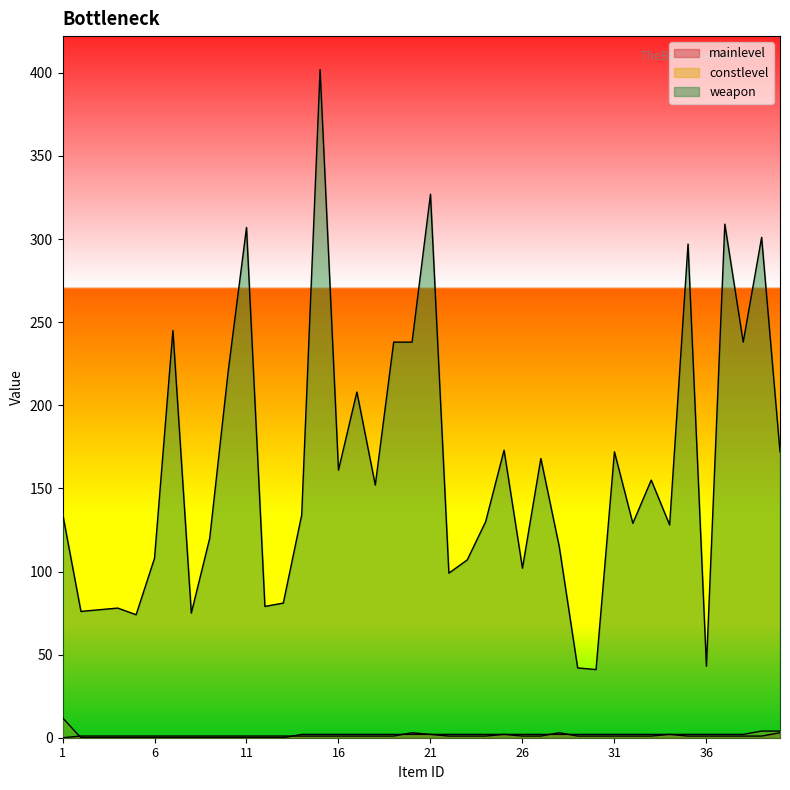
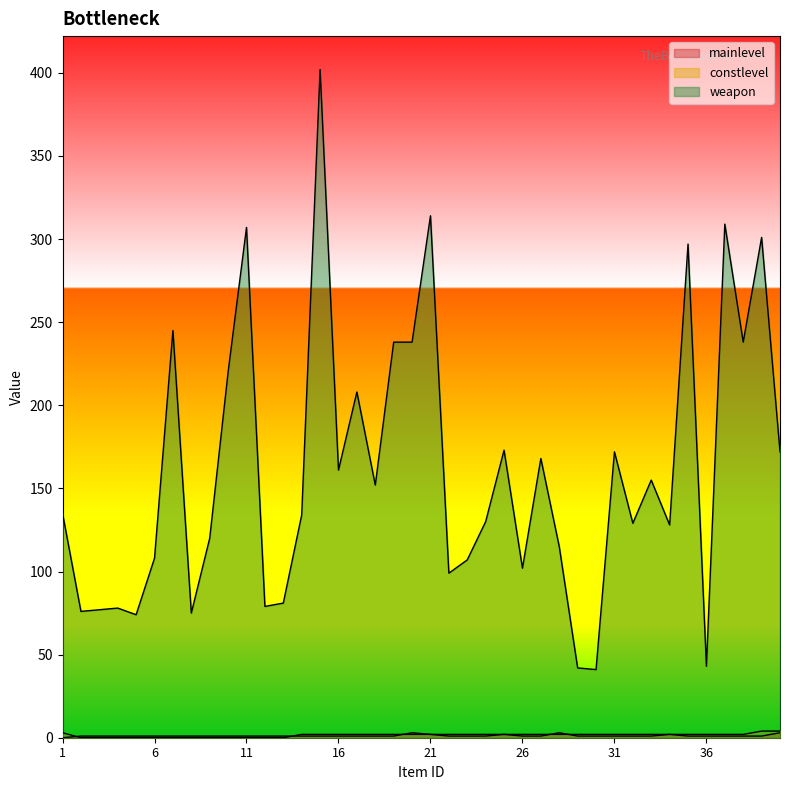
constlevel, 1: 12 -> 3
weapon, 21: 327 -> 314
